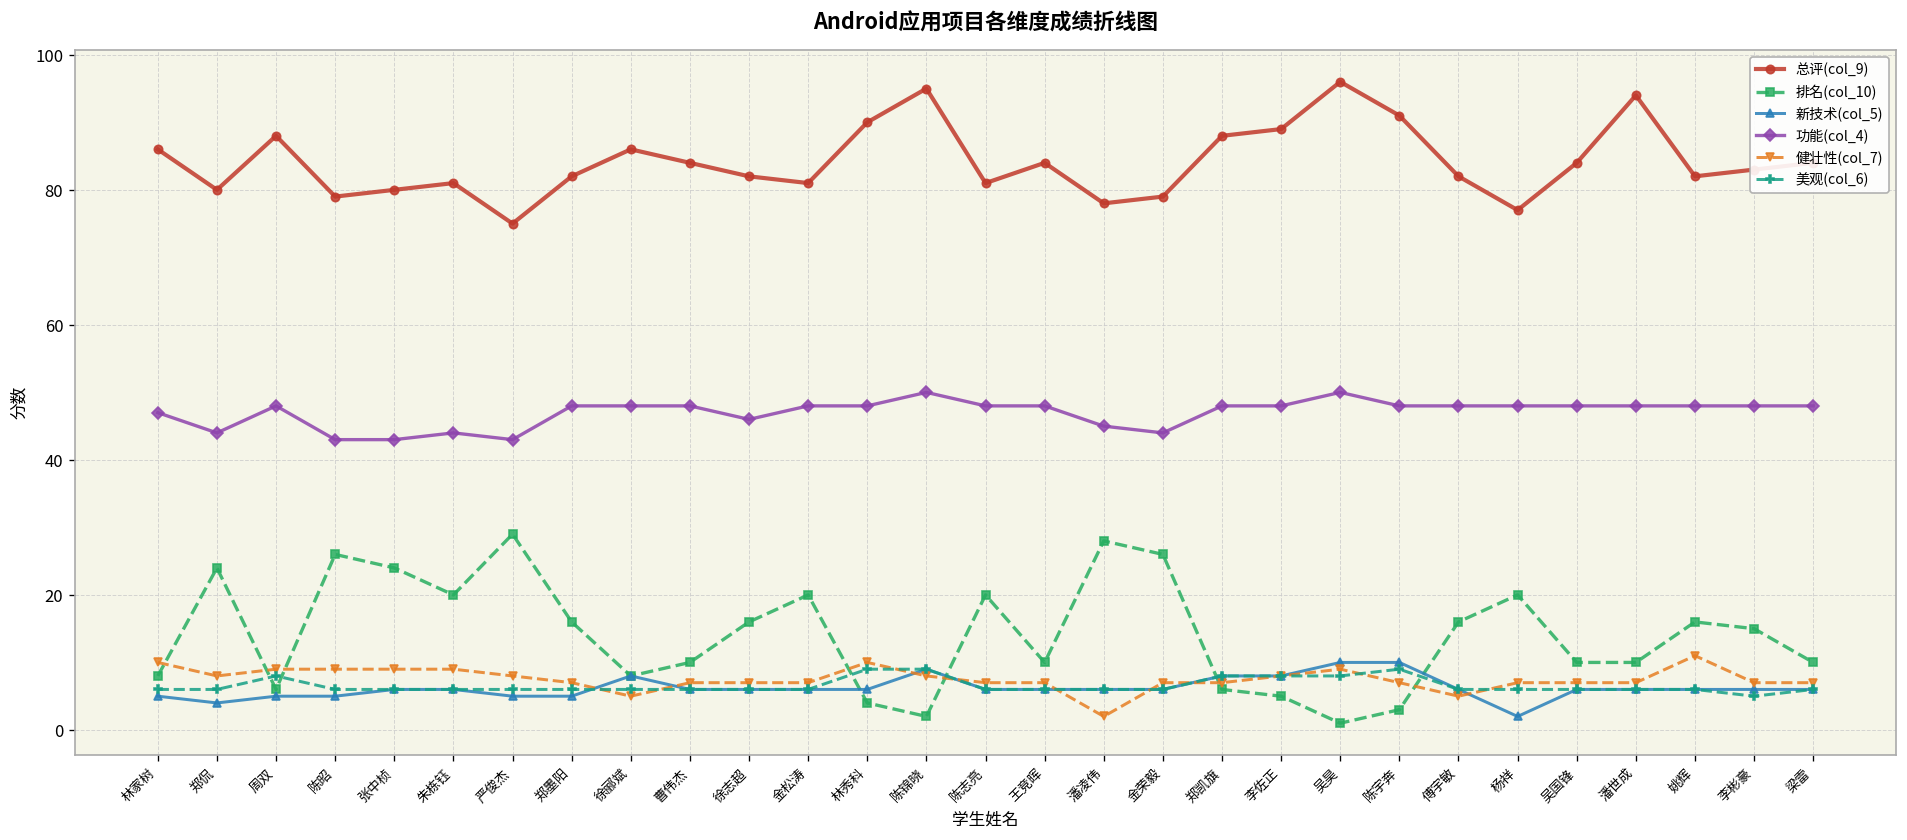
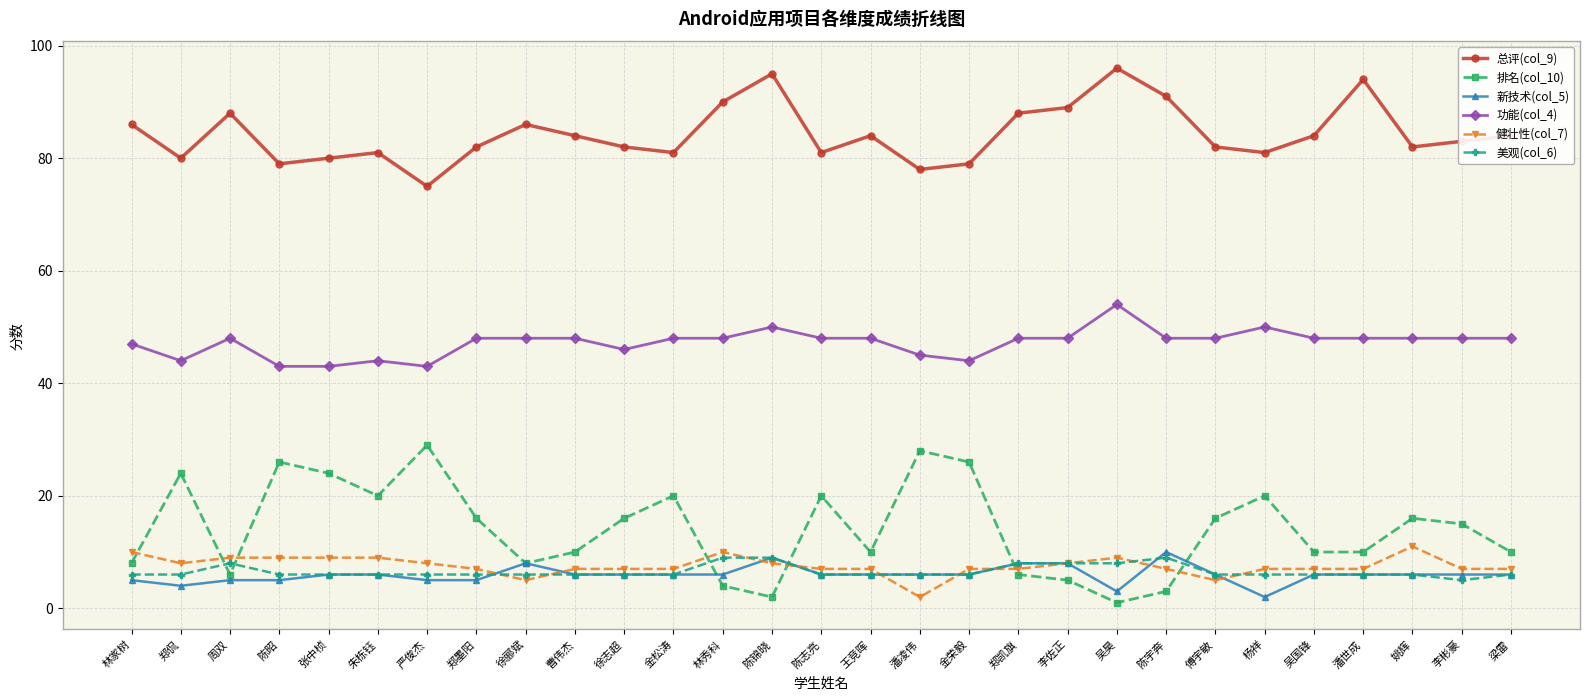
新技术(col_5), 吴昊: 10 -> 3
功能(col_4), 吴昊: 50 -> 54
总评(col_9), 杨祥: 77 -> 81
功能(col_4), 杨祥: 48 -> 50
